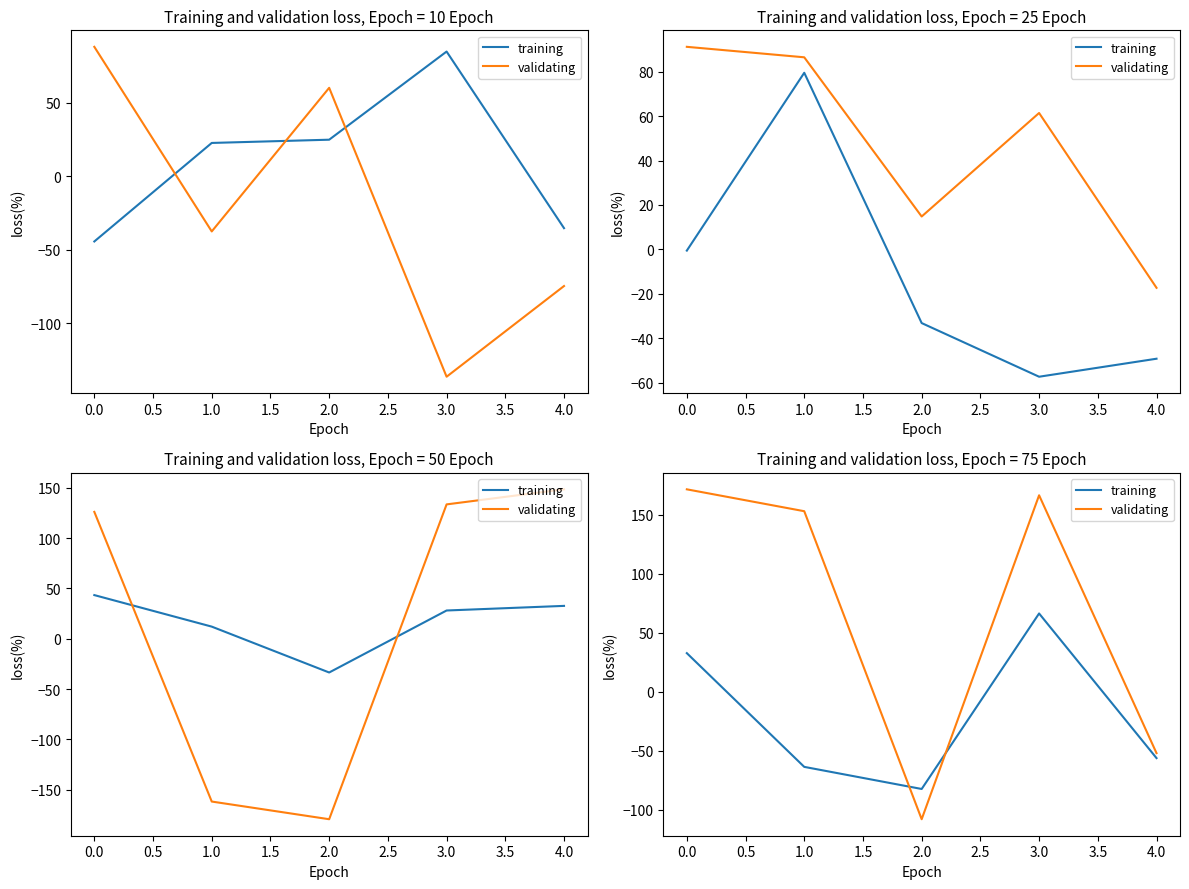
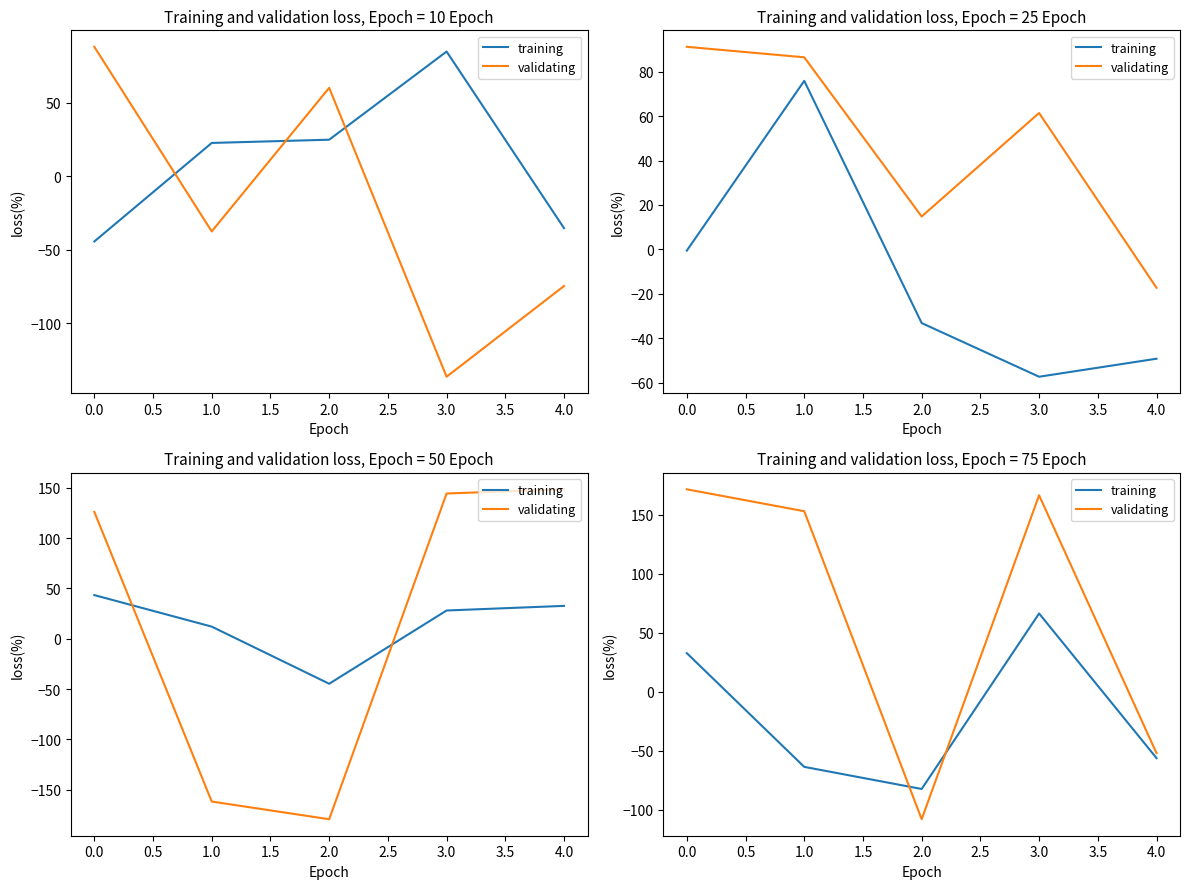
Training and validation loss, Epoch = 25 Epoch, training, 1.0: 79 -> 76
Training and validation loss, Epoch = 50 Epoch, training, 2.0: -34 -> -45
Training and validation loss, Epoch = 50 Epoch, validating, 3.0: 134 -> 144
